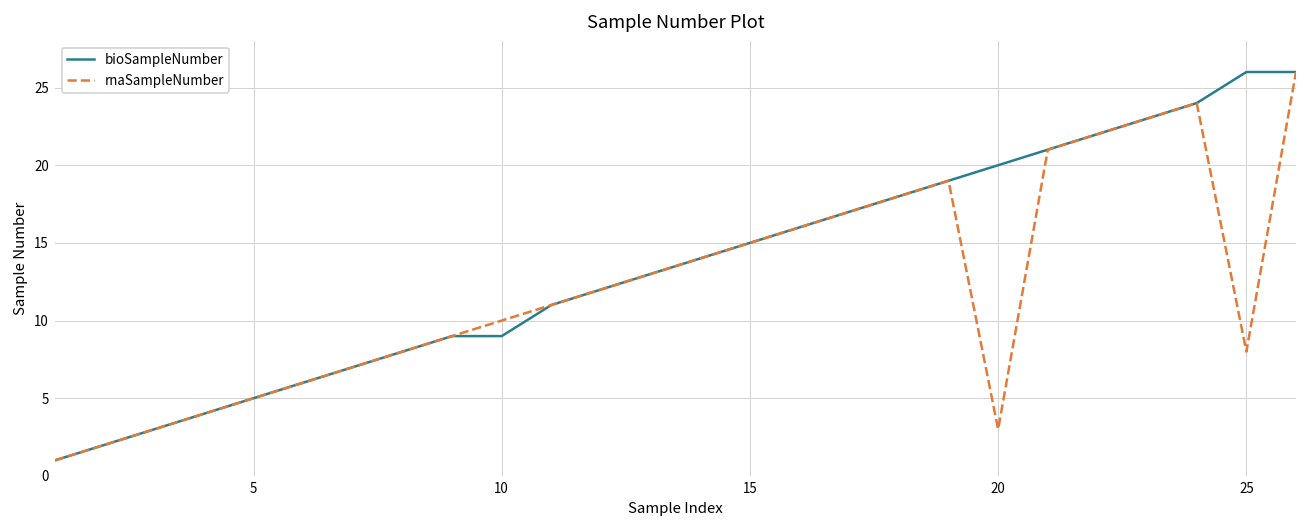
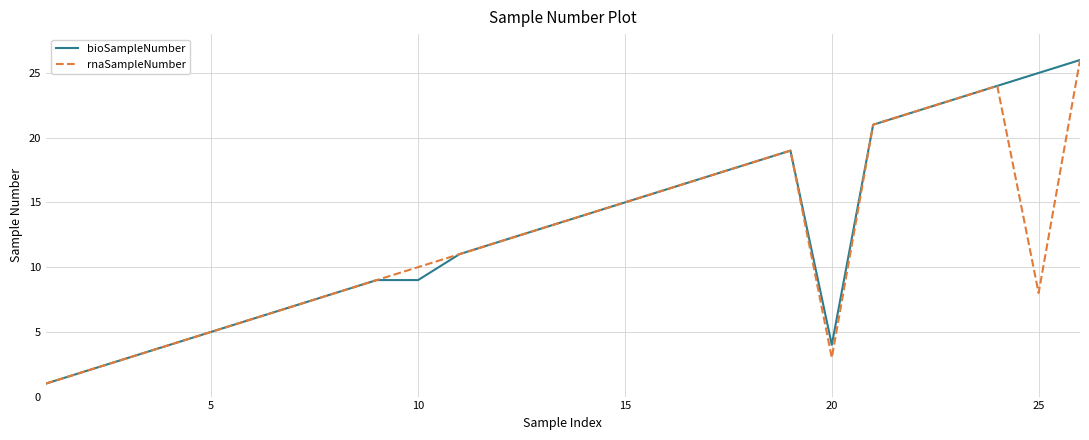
bioSampleNumber, 20: 20 -> 4
bioSampleNumber, 25: 26 -> 25
